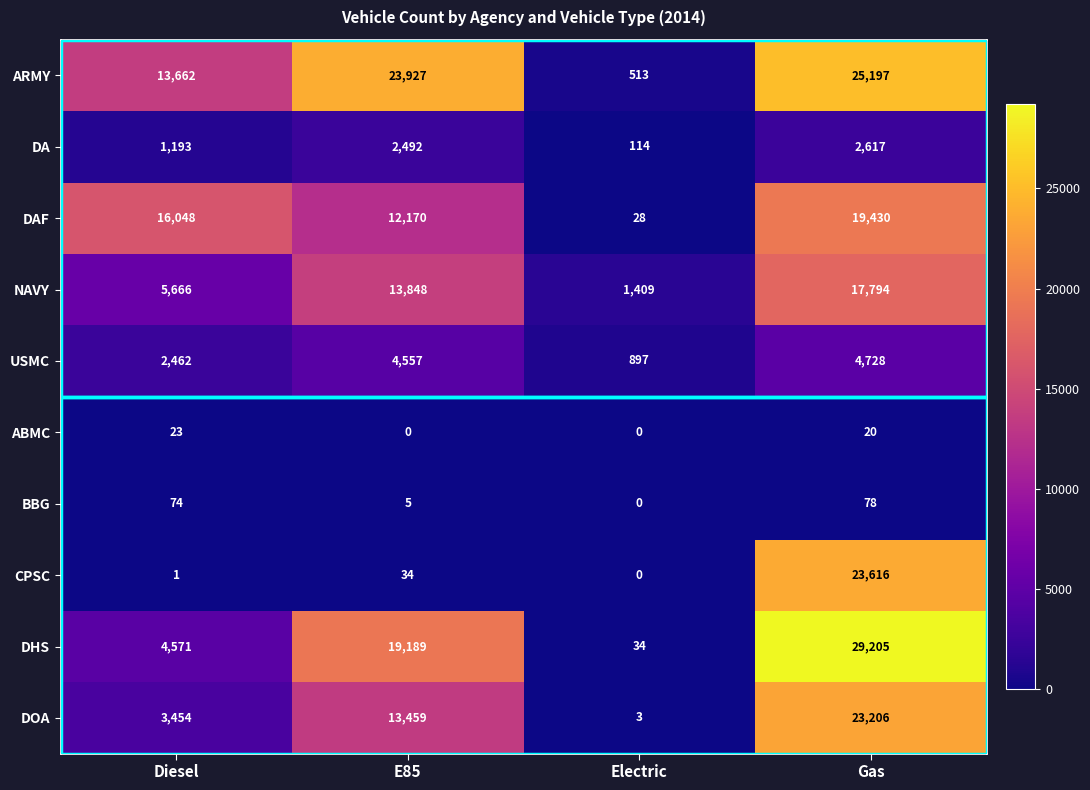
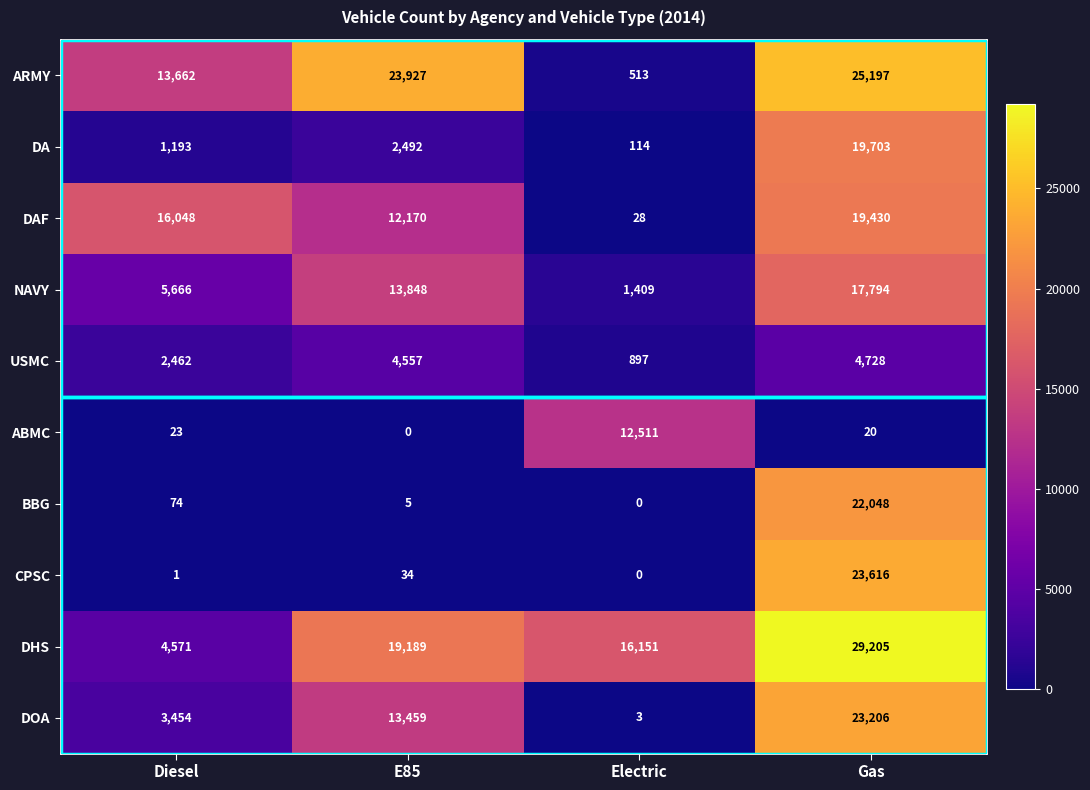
DA, Gas: 2,617 -> 19,703
ABMC, Electric: 0 -> 12,511
BBG, Gas: 78 -> 22,048
DHS, Electric: 34 -> 16,151
